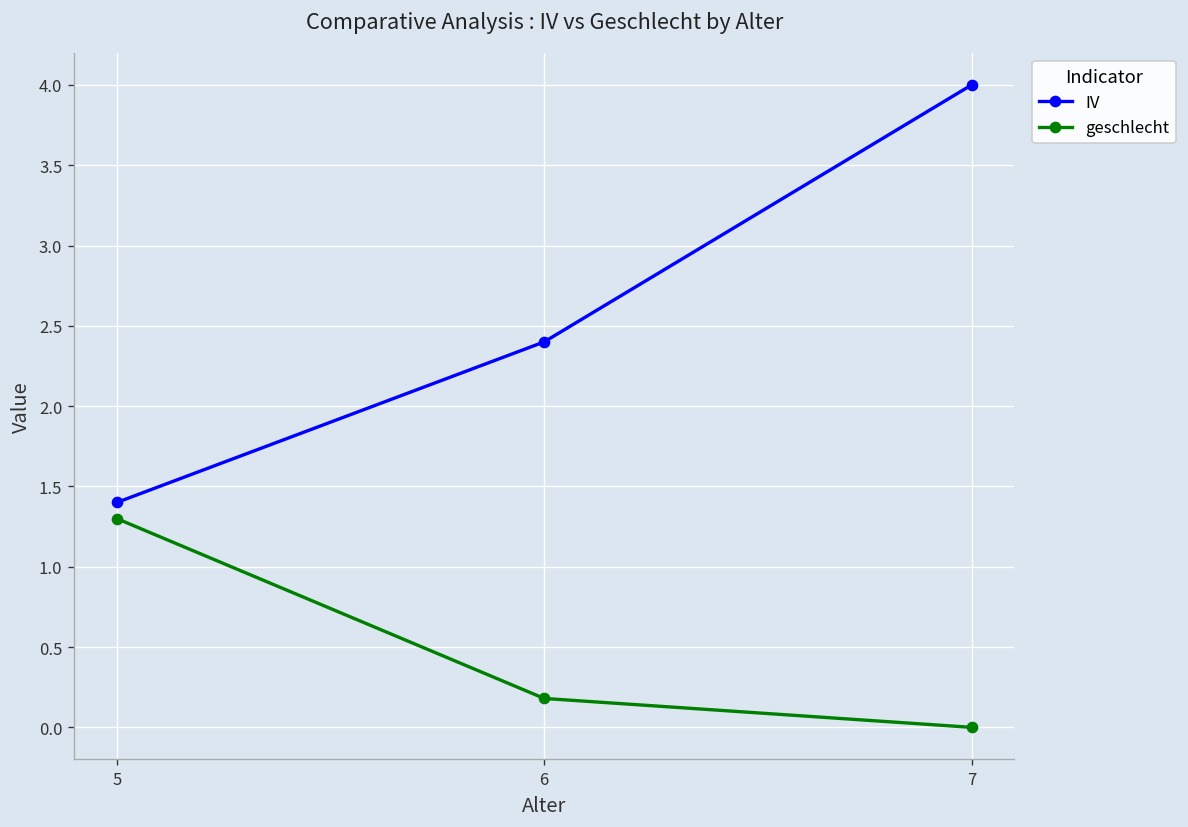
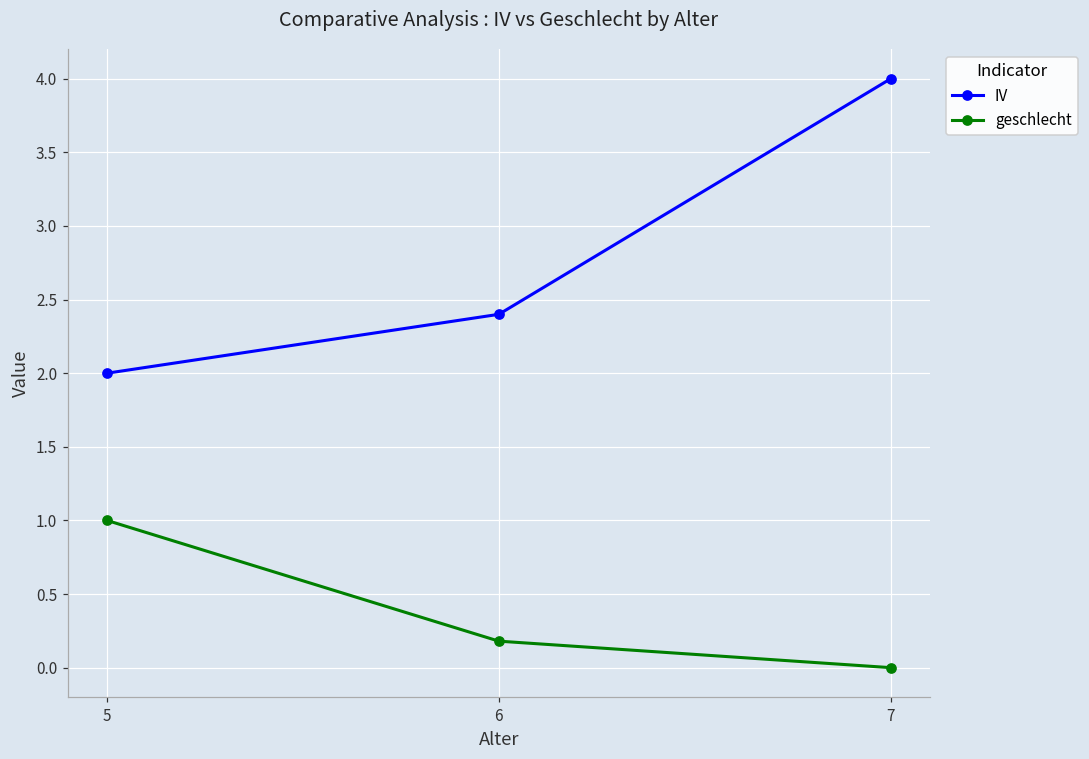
IV, 5: 1.4 -> 2.0
geschlecht, 5: 1.3 -> 1.0
